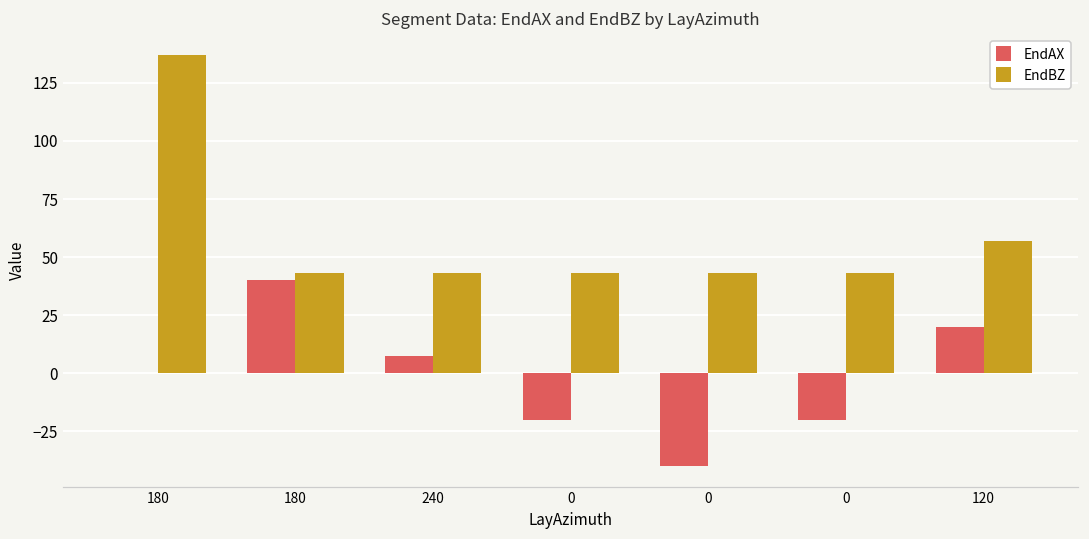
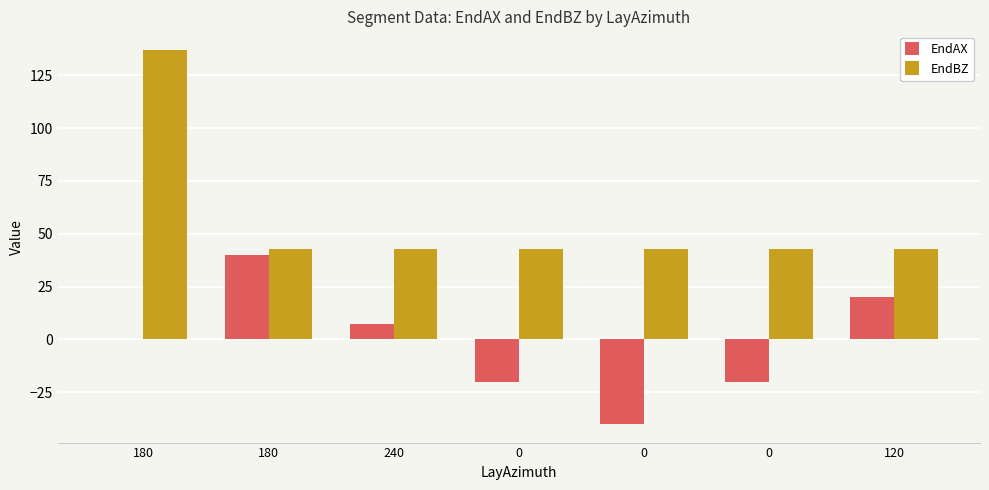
EndBZ, 120: 57 -> 43
